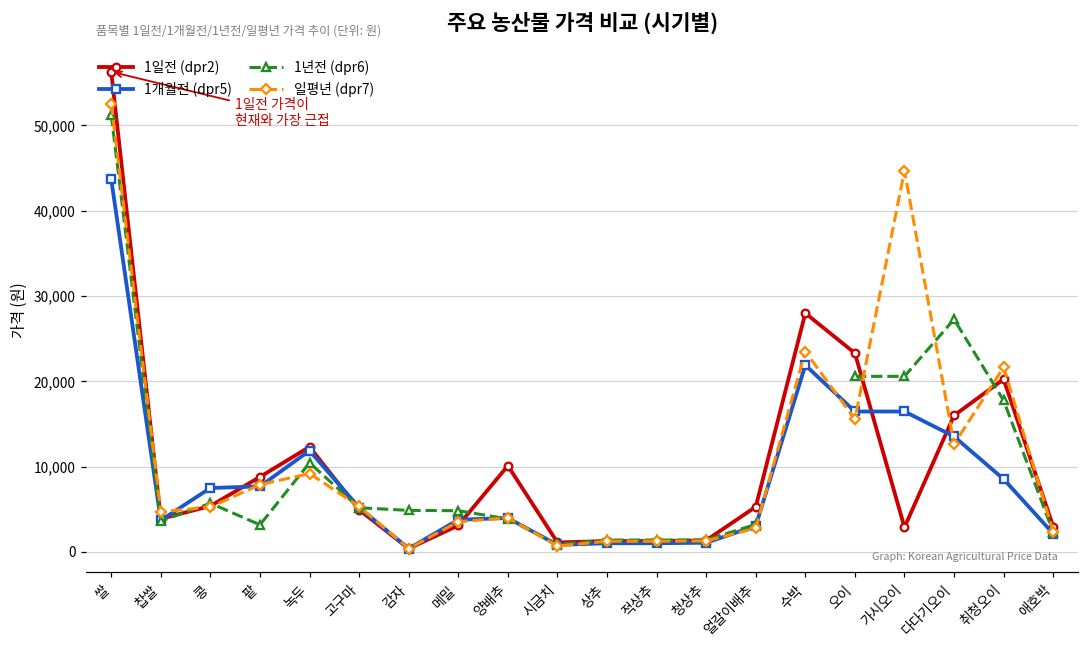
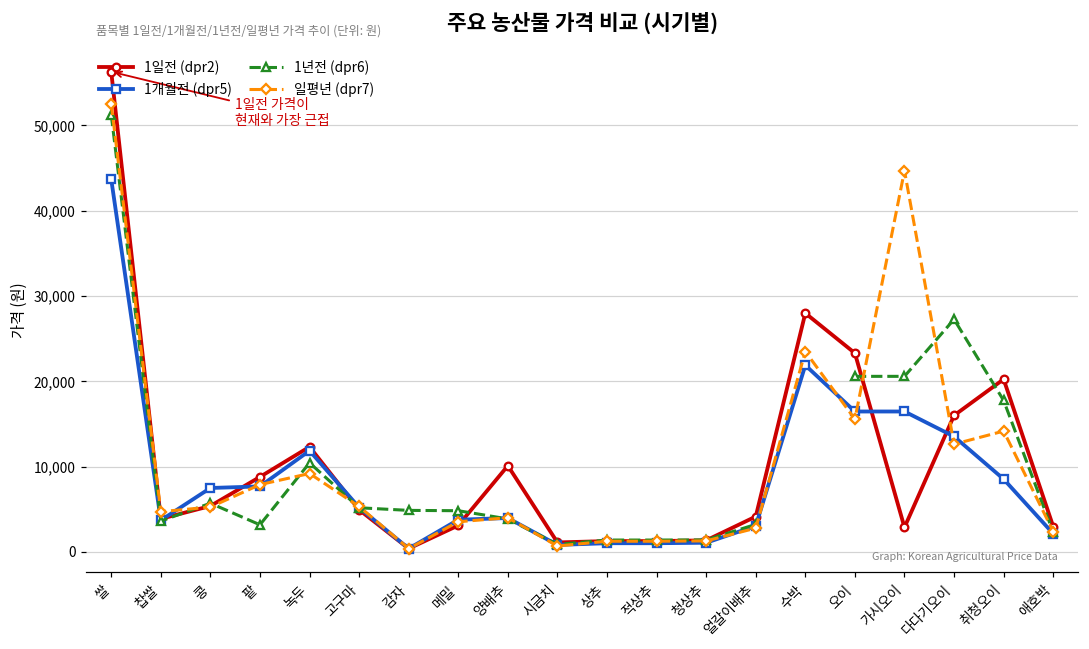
1일전 (dpr2), 얼갈이배추: 5,000 -> 4,000
일평년 (dpr7), 취청오이: 22,000 -> 14,000
